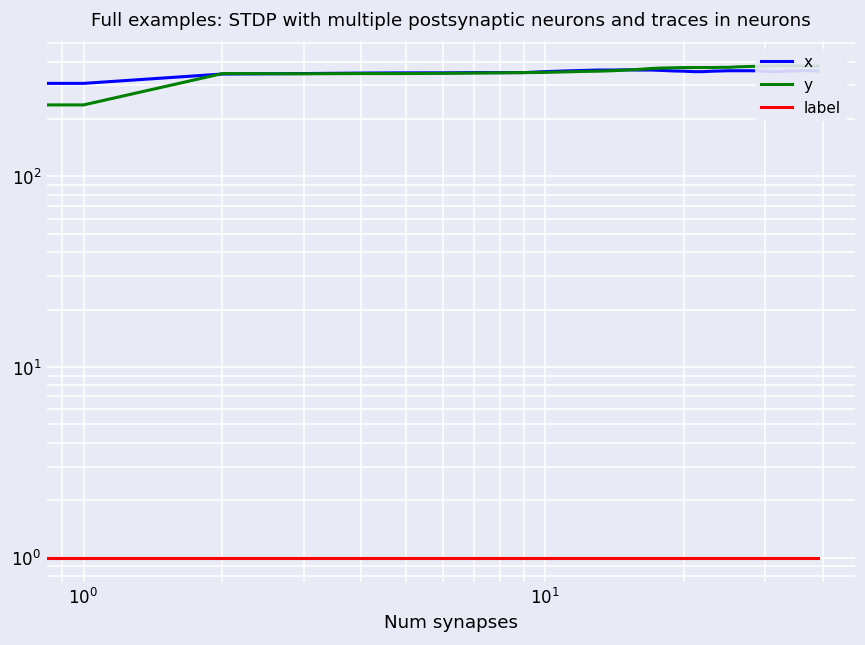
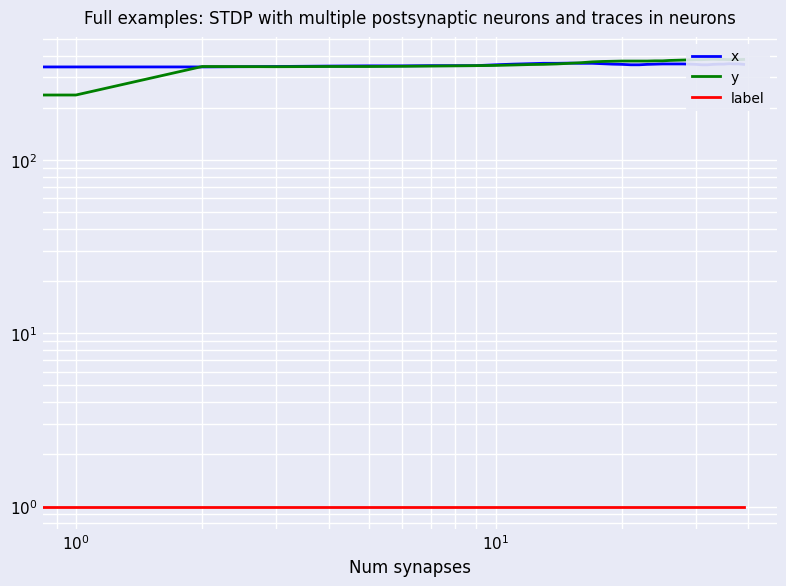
x, 10^0: 310 -> 340
